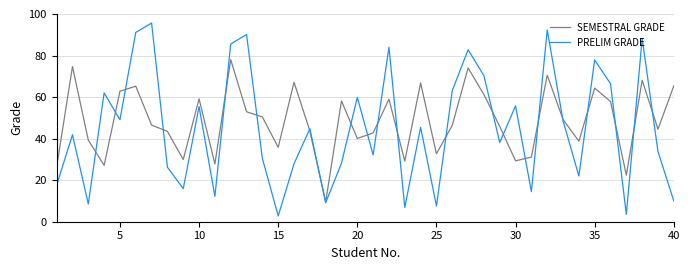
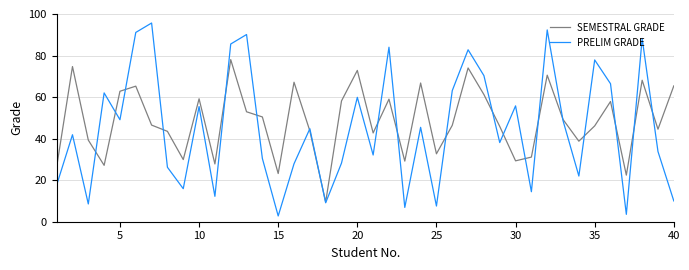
SEMESTRAL GRADE, 15: 36 -> 23
SEMESTRAL GRADE, 20: 40 -> 73
SEMESTRAL GRADE, 35: 64 -> 46
